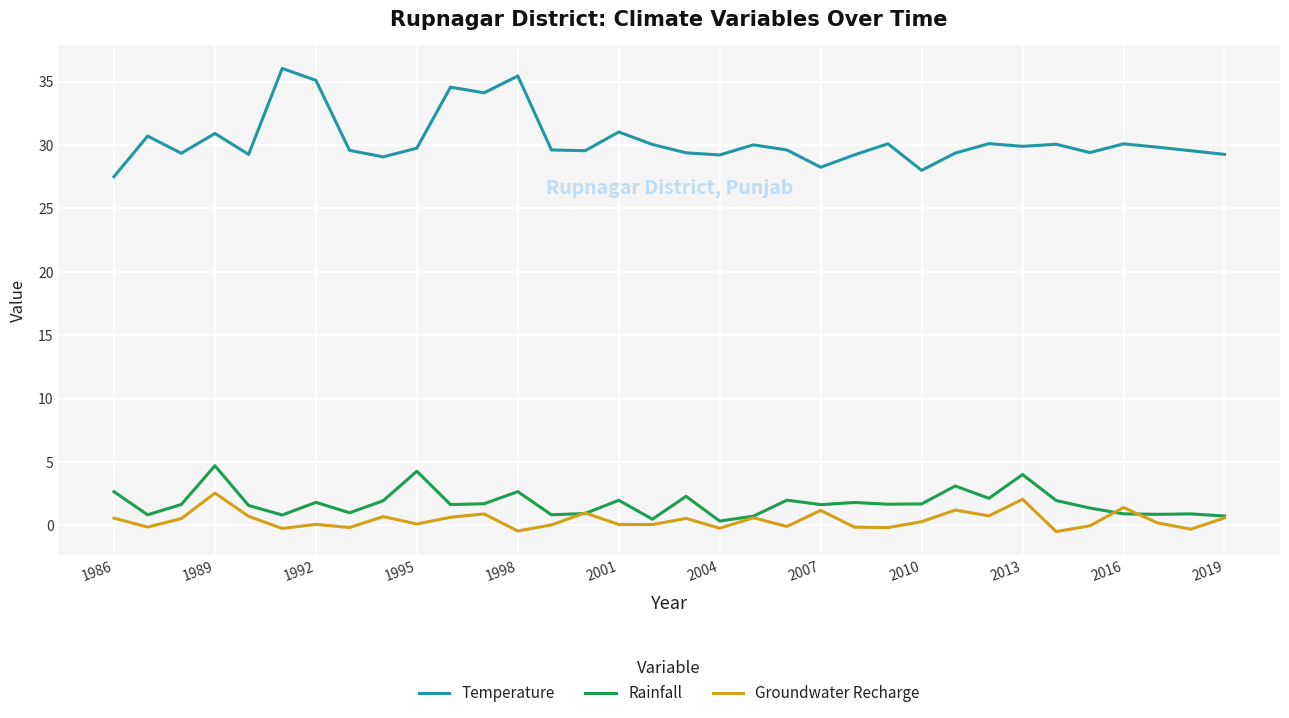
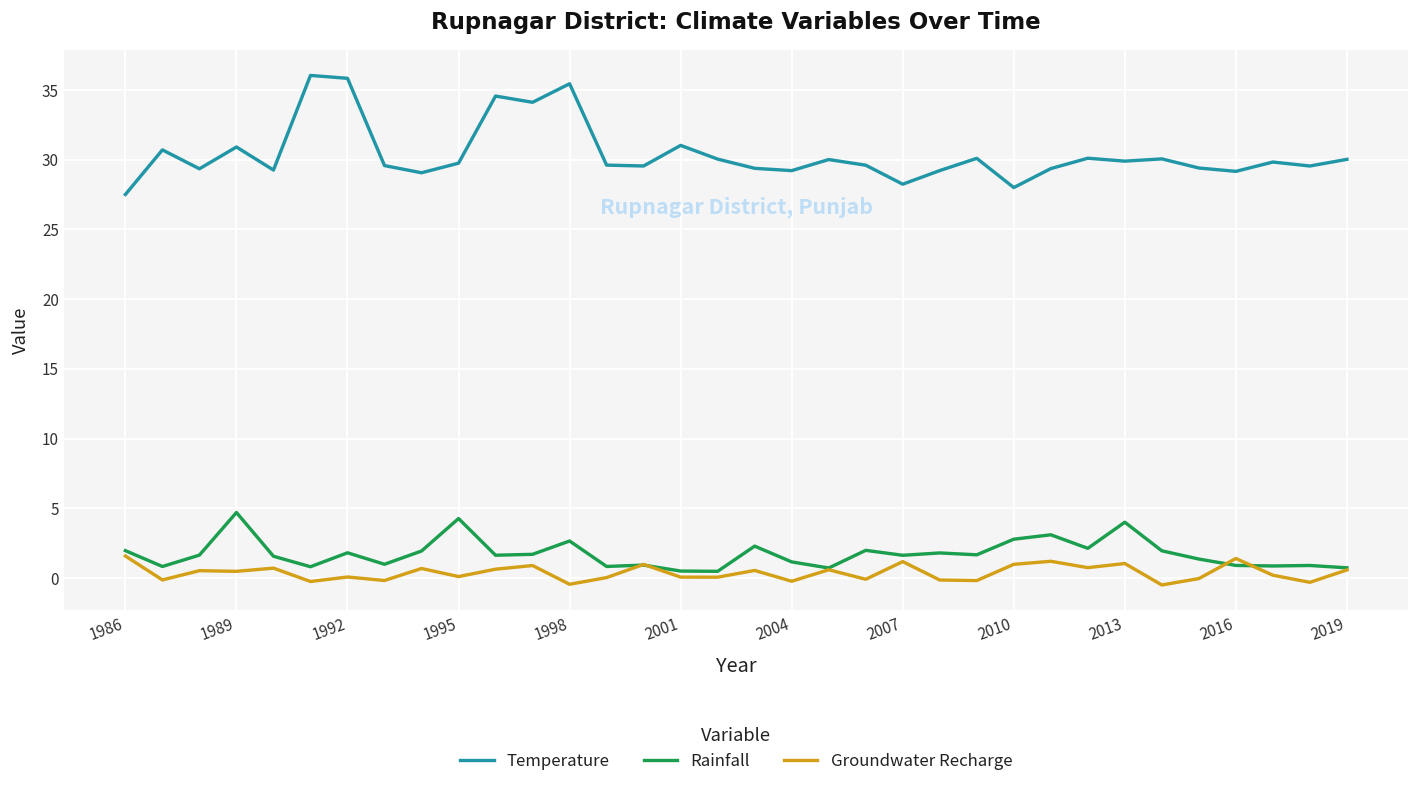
Rainfall, 1986: 2.6 -> 2.0
Groundwater Recharge, 1986: 0.6 -> 1.6
Groundwater Recharge, 1989: 2.5 -> 0.5
Temperature, 1992: 35.1 -> 35.8
Rainfall, 2001: 2.0 -> 0.5
Rainfall, 2004: 0.3 -> 1.2
Rainfall, 2010: 1.7 -> 2.8
Groundwater Recharge, 2010: 0.3 -> 1.0
Groundwater Recharge, 2013: 2.1 -> 1.0
Temperature, 2016: 30.1 -> 29.2
Temperature, 2019: 29.3 -> 30.0
